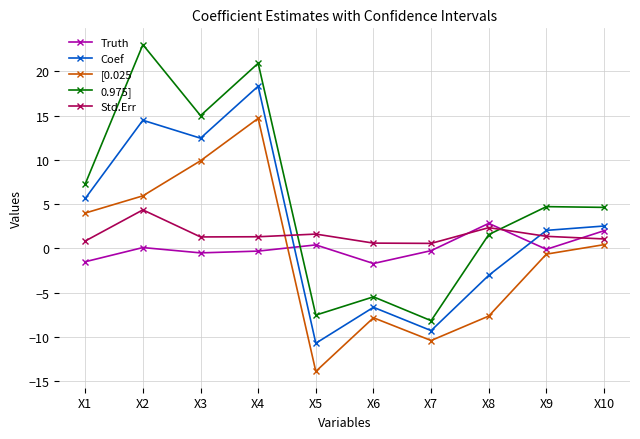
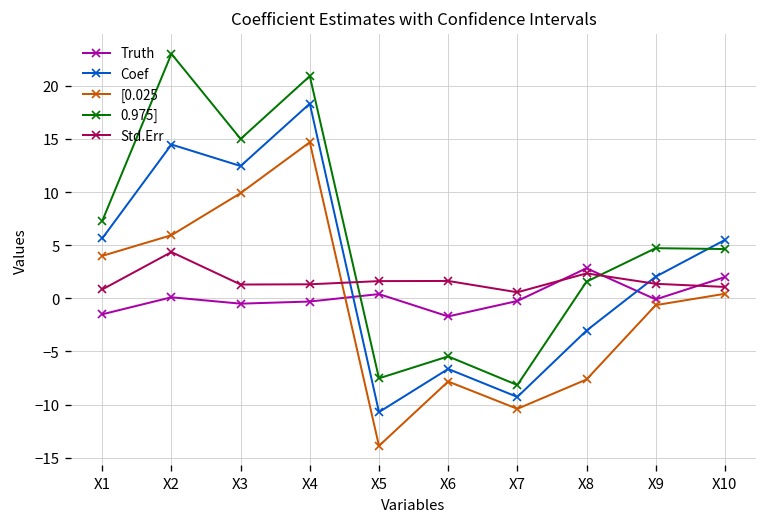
Std.Err, X6: 1 -> 2
Coef, X10: 3 -> 5
